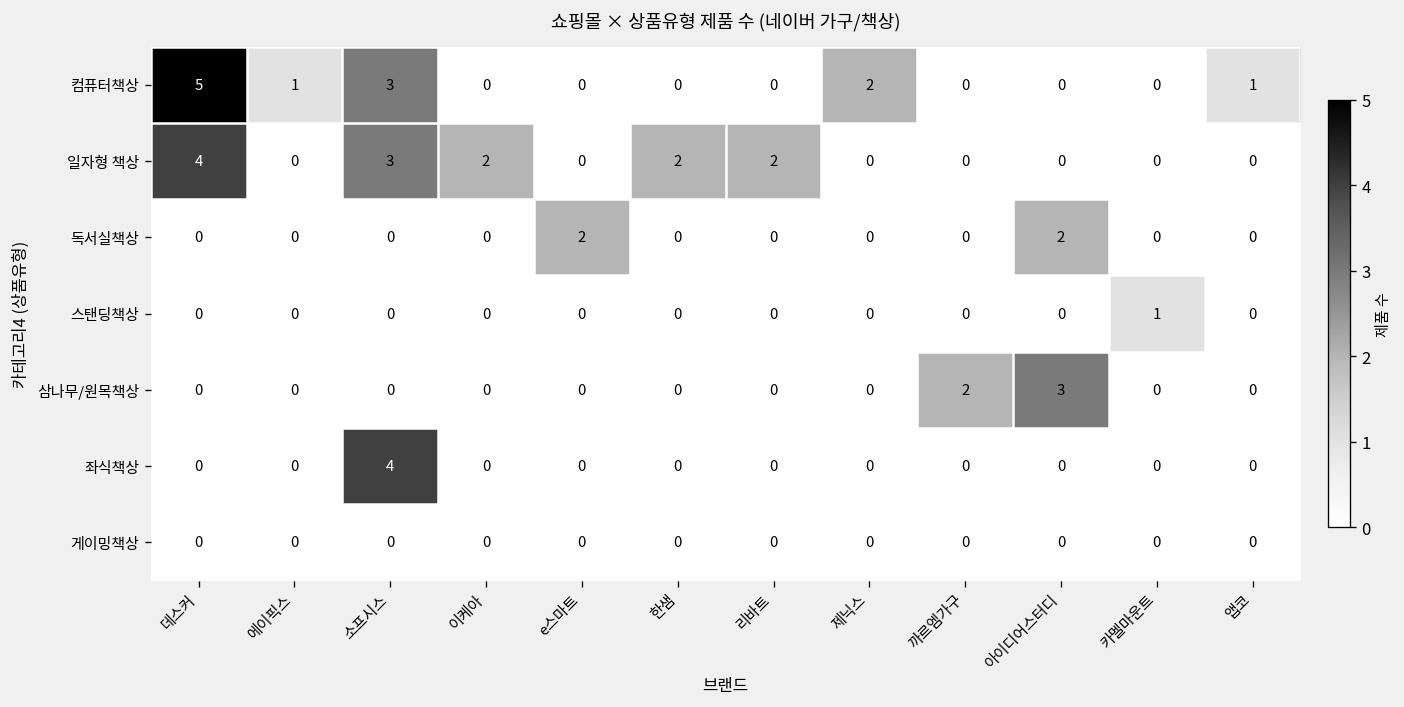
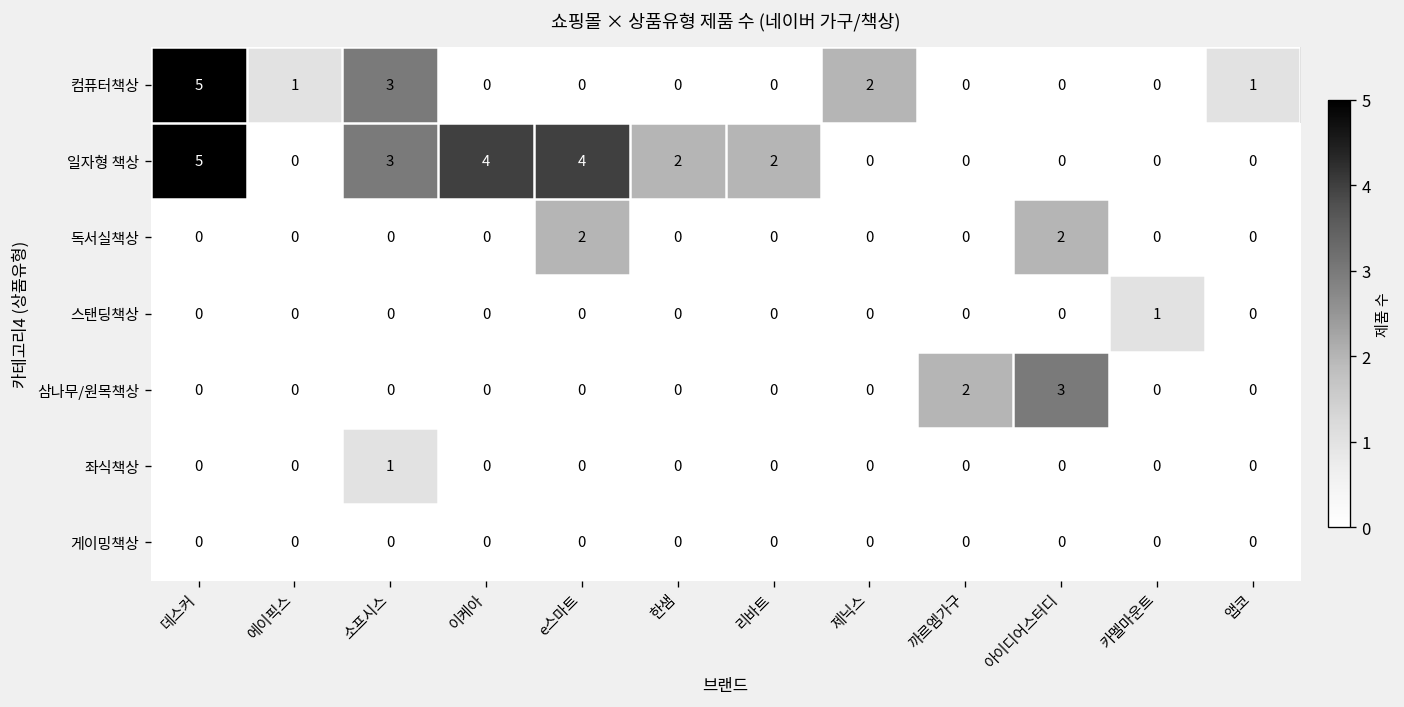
일자형 책상, 데스커: 4 -> 5
일자형 책상, 이케아: 2 -> 4
일자형 책상, e스마트: 0 -> 4
좌식책상, 소프시스: 4 -> 1
